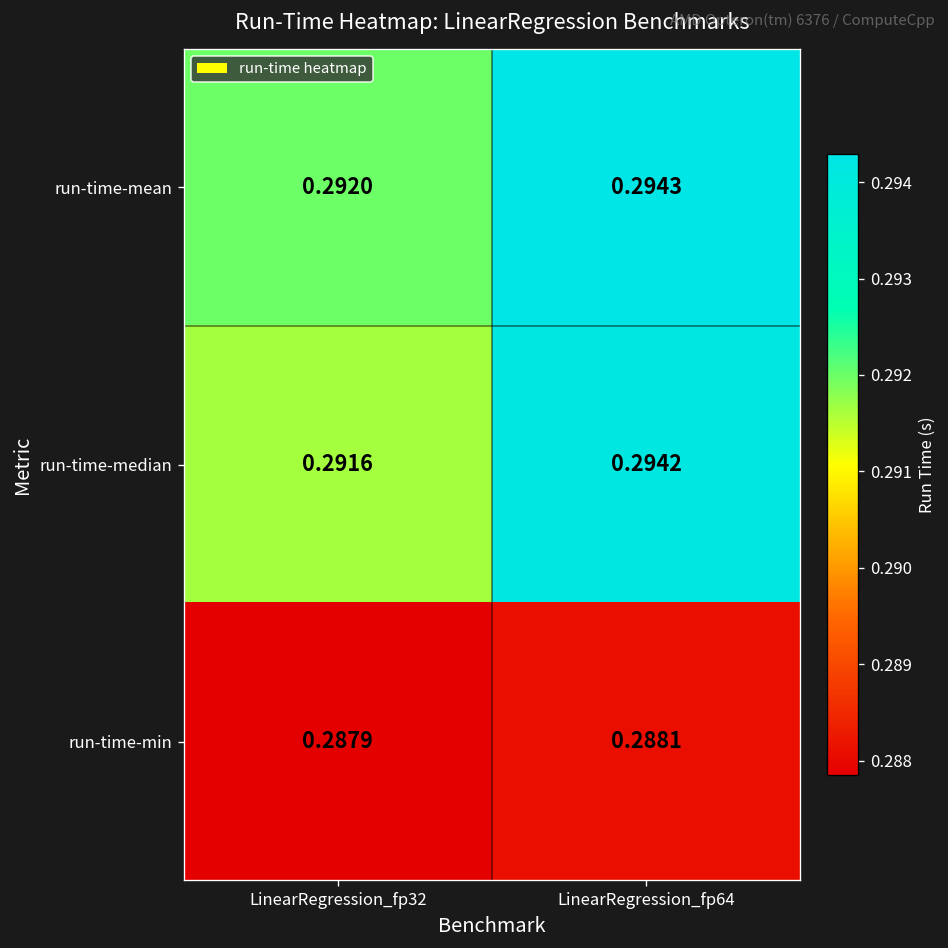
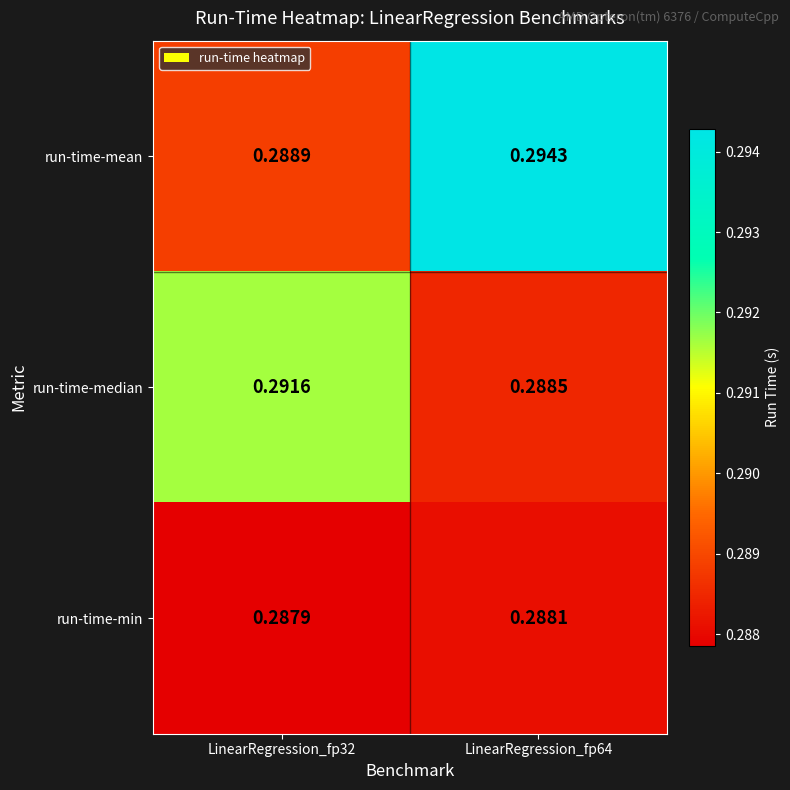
run-time-mean, LinearRegression_fp32: 0.2920 -> 0.2889
run-time-median, LinearRegression_fp64: 0.2942 -> 0.2885
